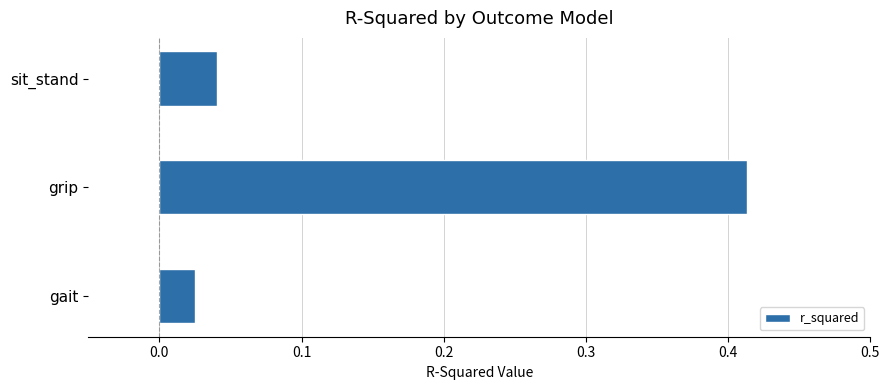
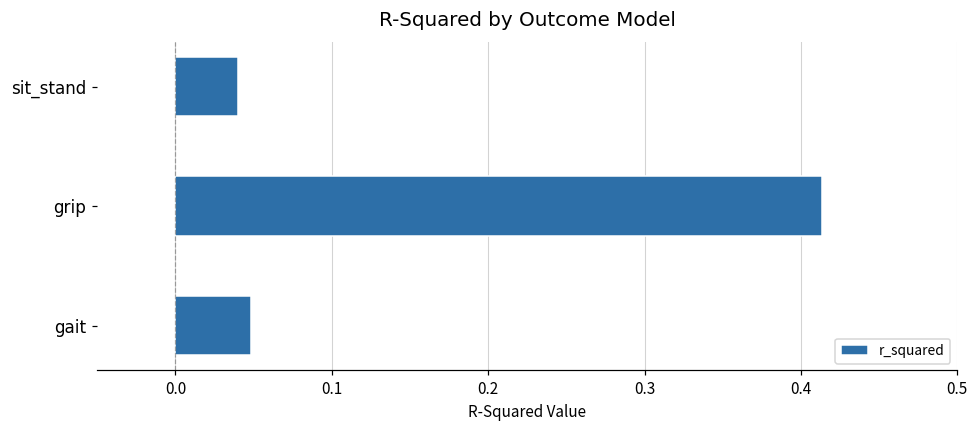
gait: 0.025 -> 0.049
